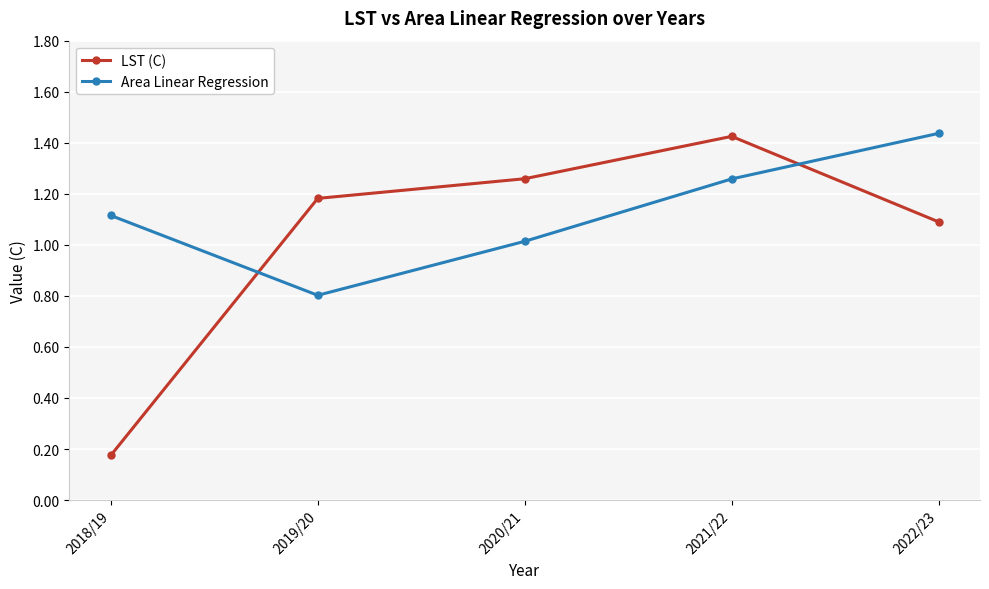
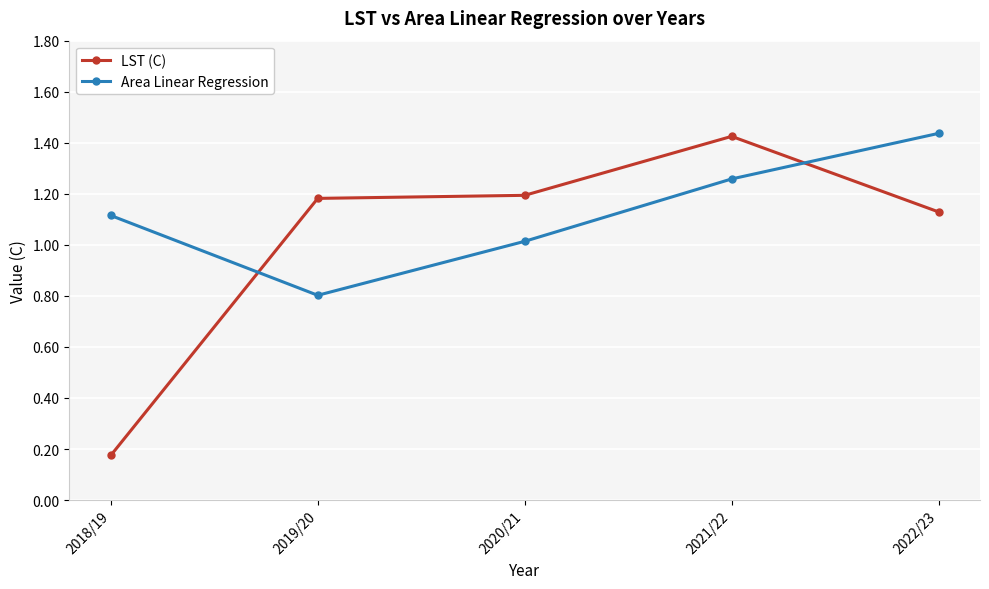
LST (C), 2020/21: 1.26 -> 1.19
LST (C), 2022/23: 1.09 -> 1.13
